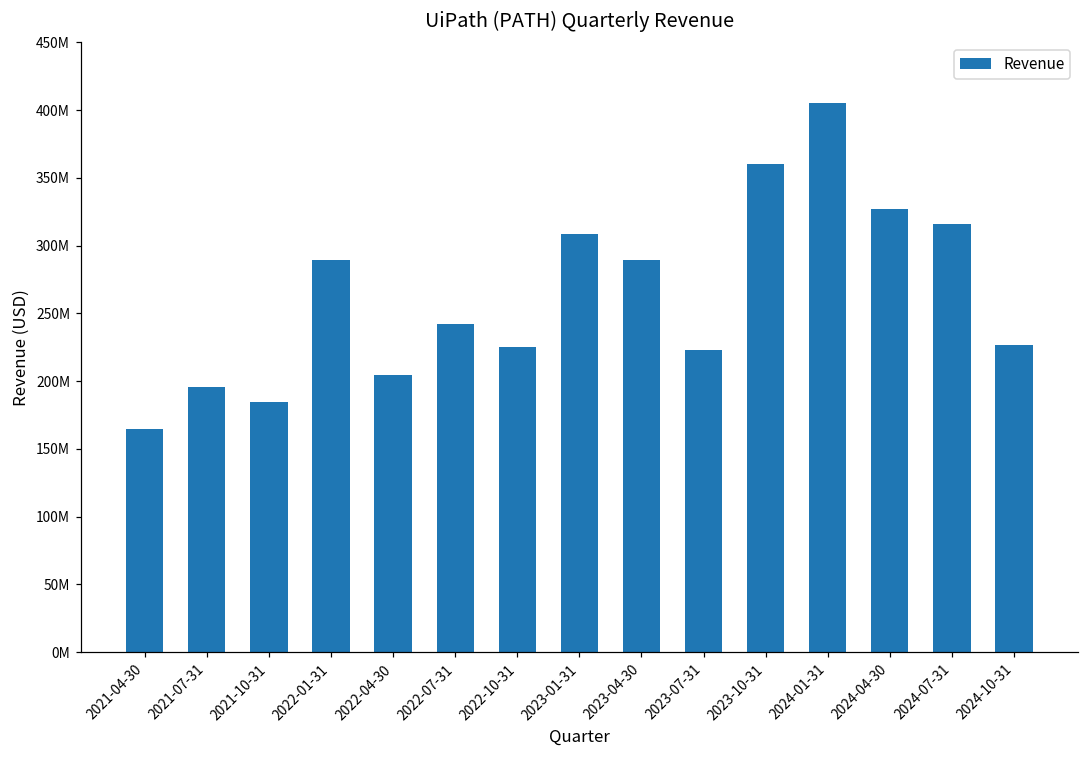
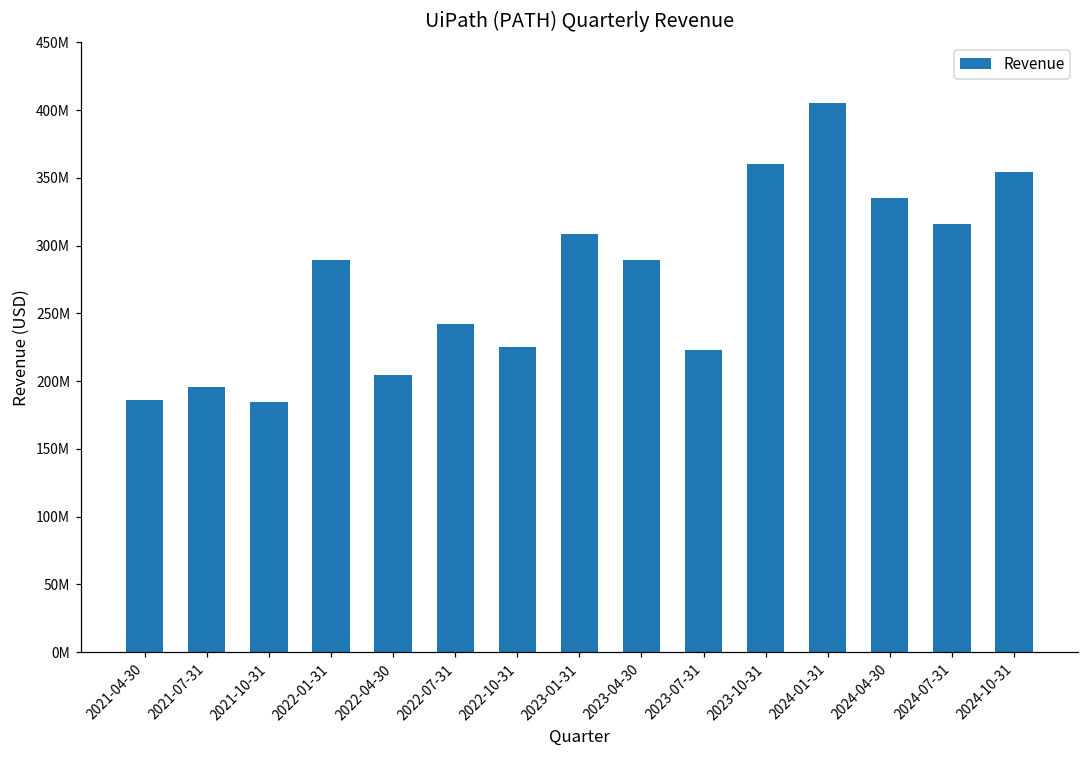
2021-04-30: 164000000 -> 186000000
2024-04-30: 327000000 -> 335000000
2024-10-31: 227000000 -> 355000000
